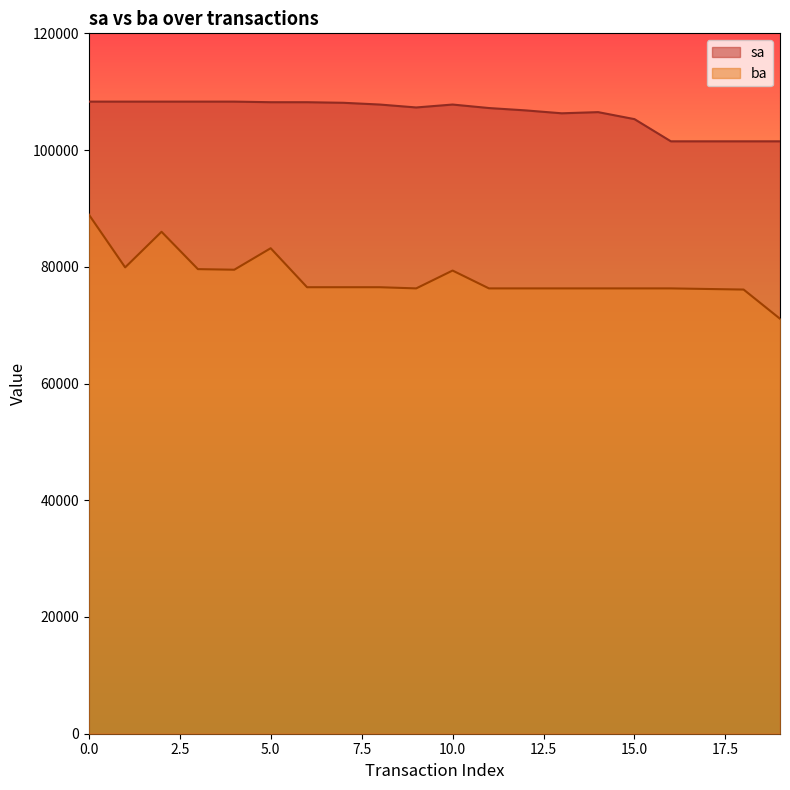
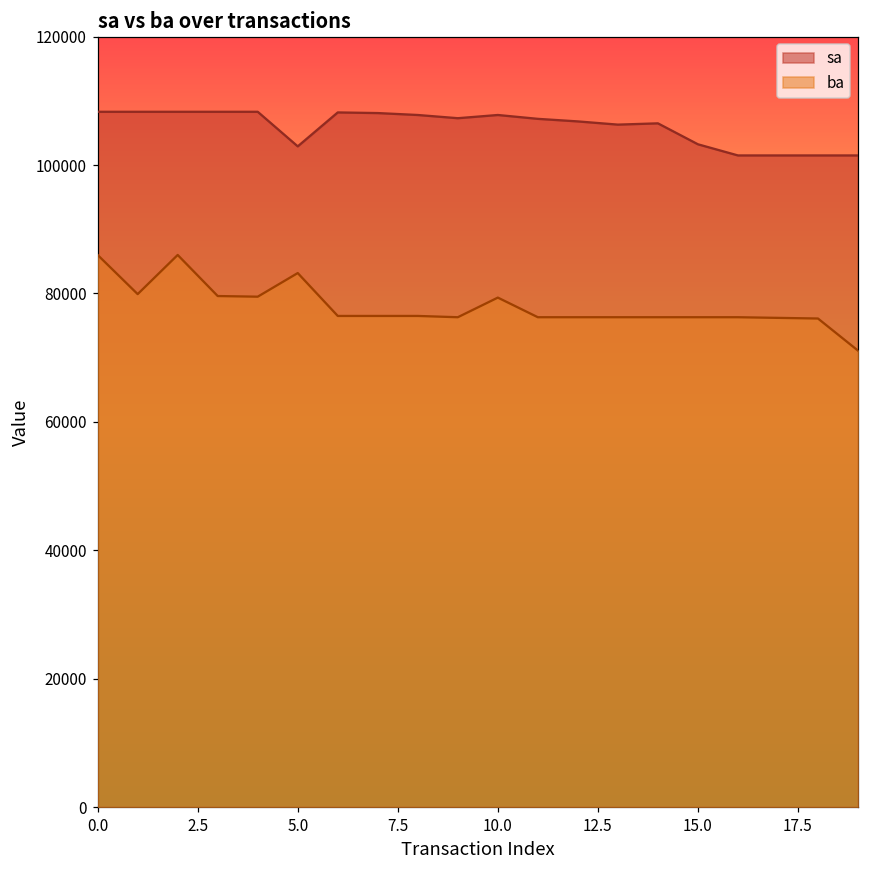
ba, 0.0: 89000 -> 86000
sa, 5.0: 108000 -> 103000
sa, 15.0: 105000 -> 103000
